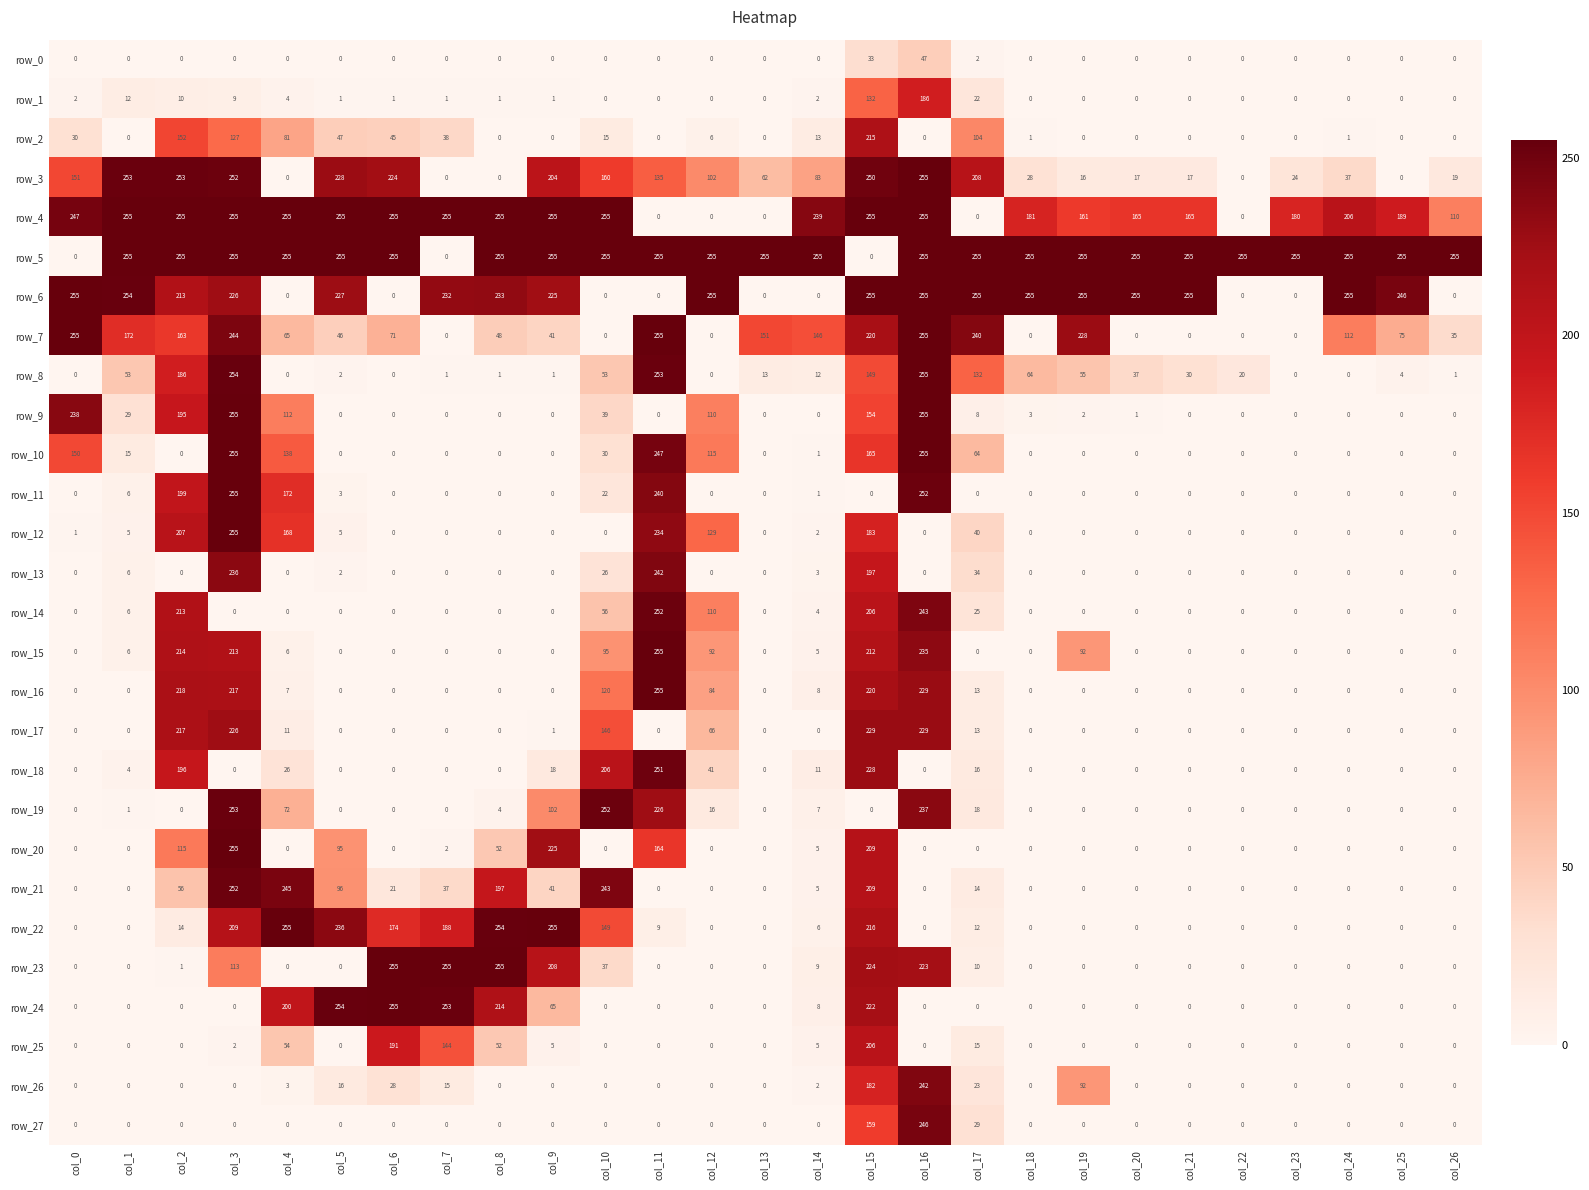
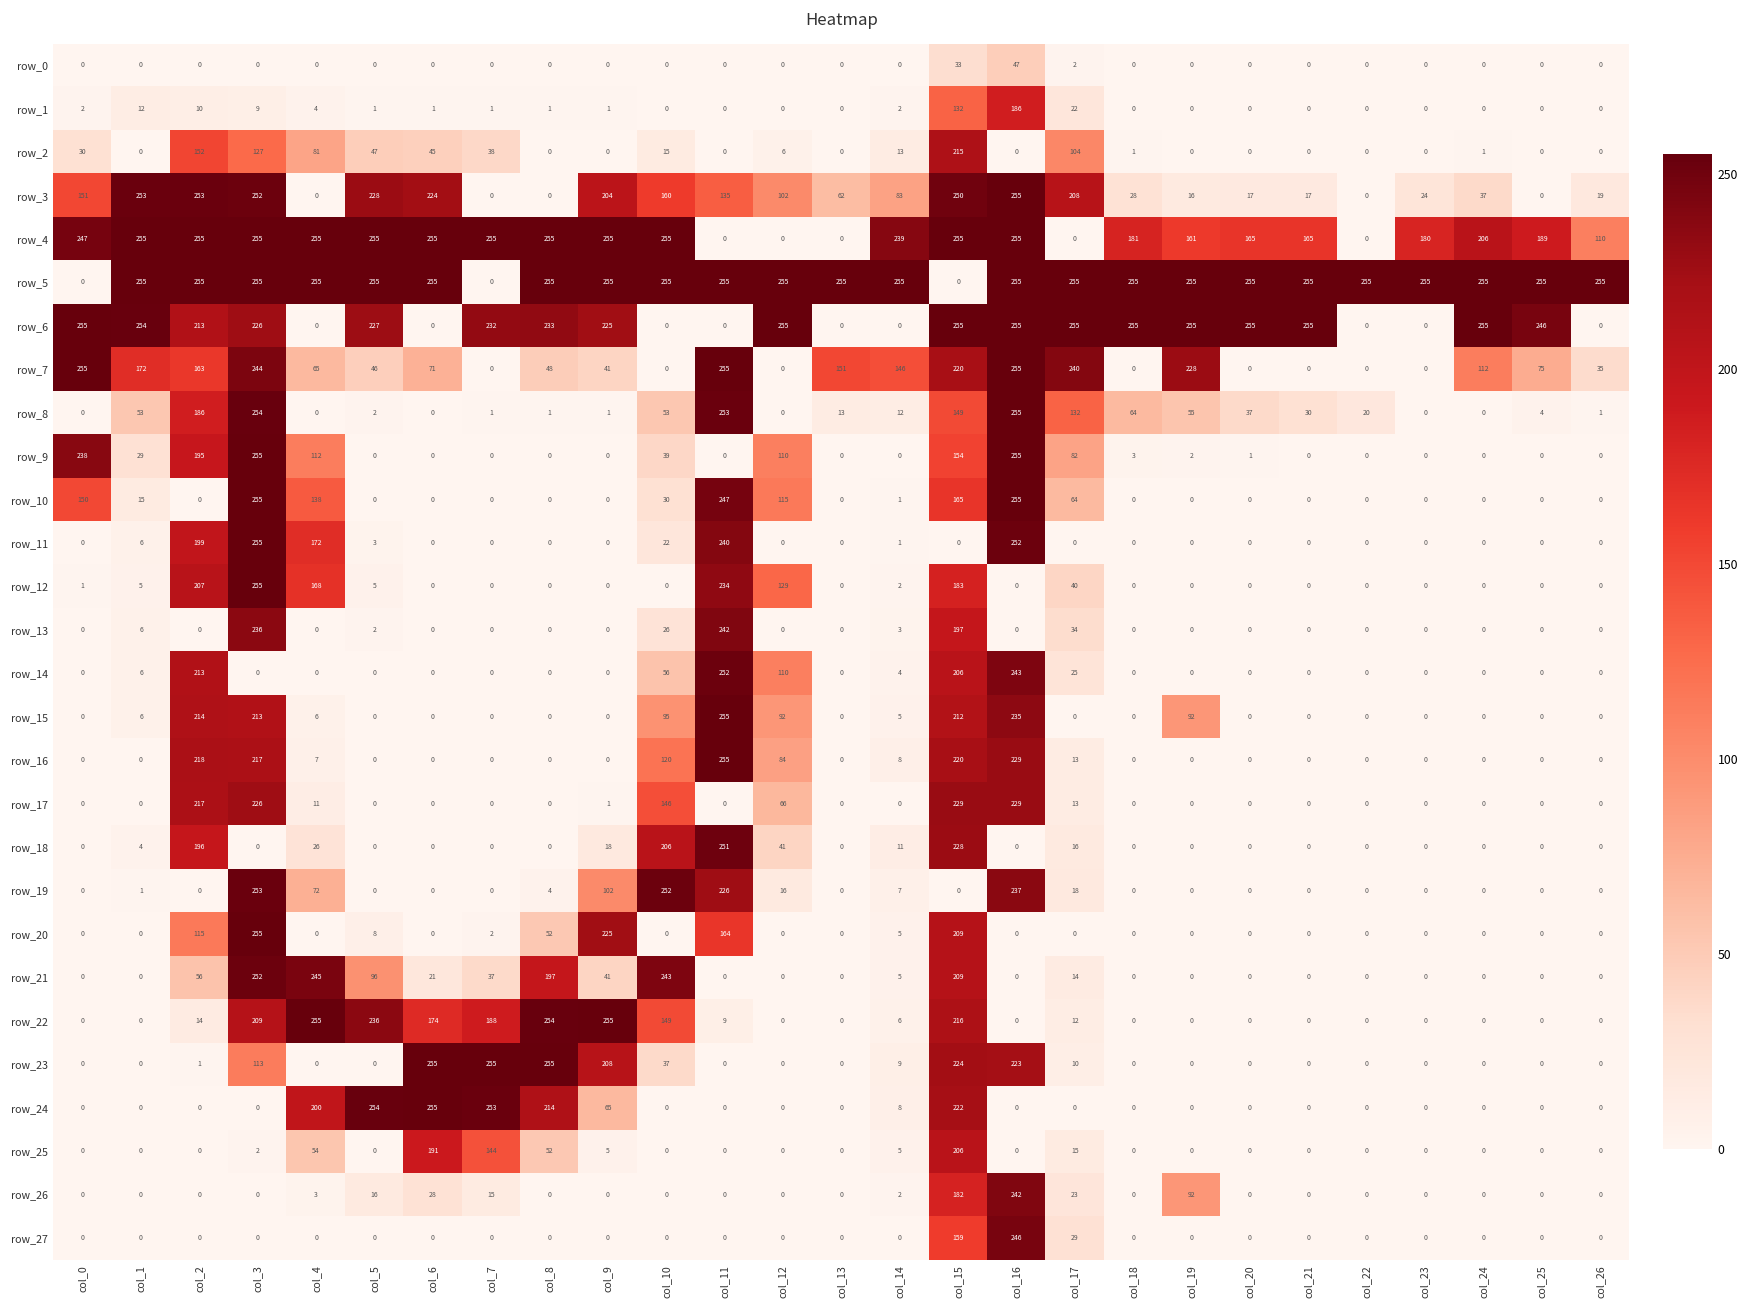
row_9, col_17: 8 -> 82
row_20, col_5: 95 -> 8
